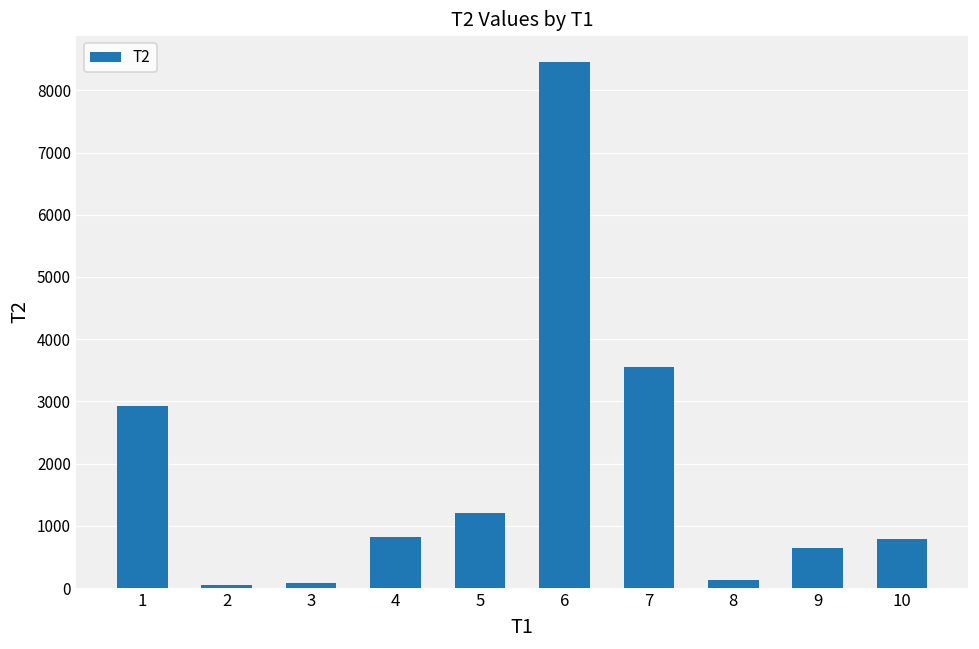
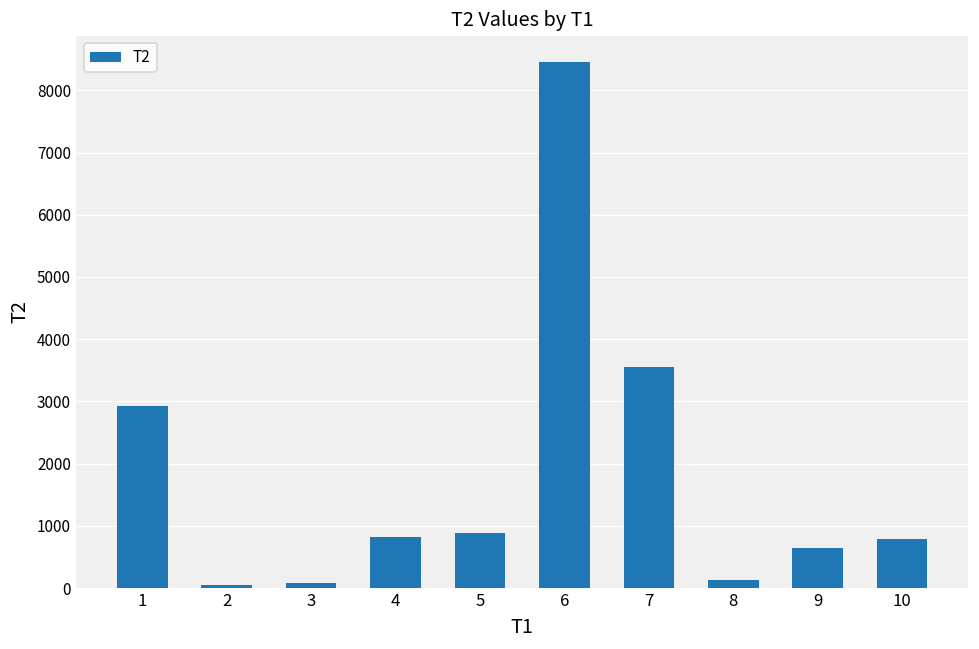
5: 1200 -> 900
